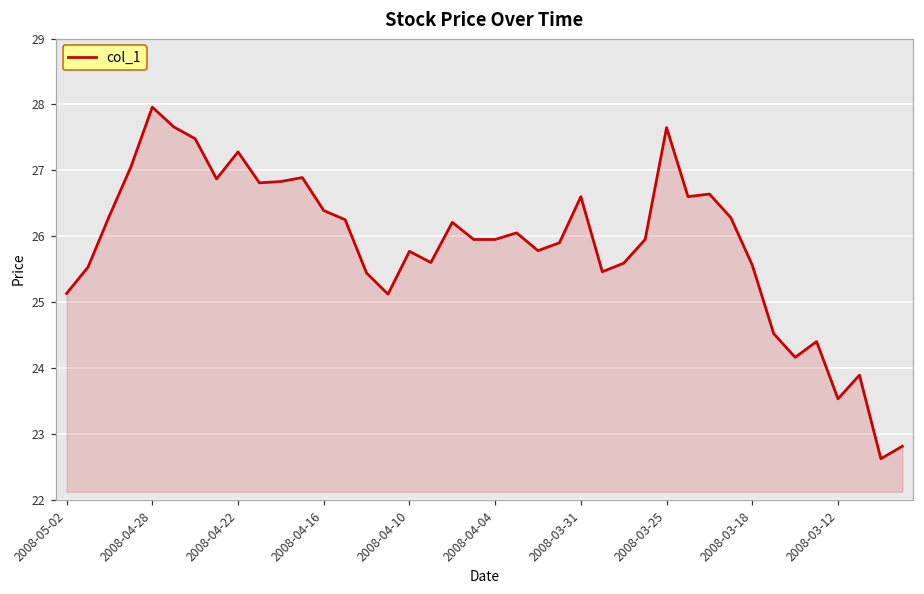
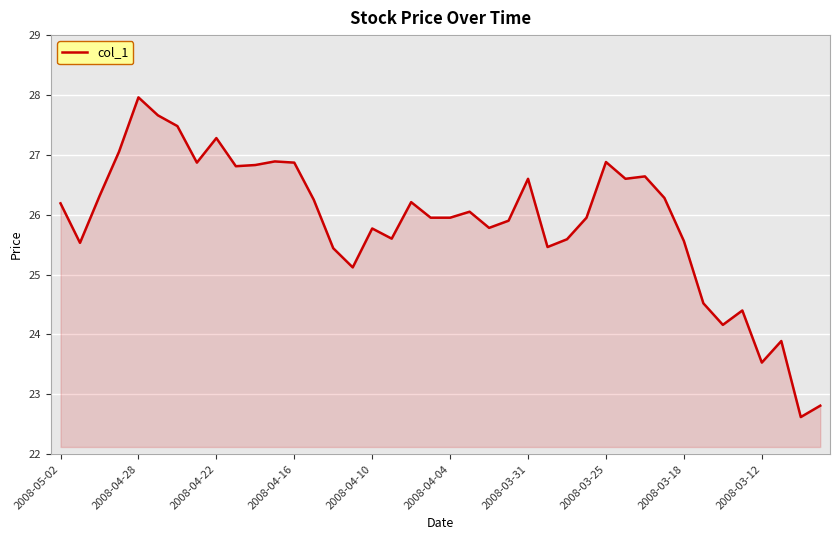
2008-05-02: 25.1 -> 26.2
2008-04-16: 26.4 -> 26.9
2008-03-25: 27.7 -> 26.9
